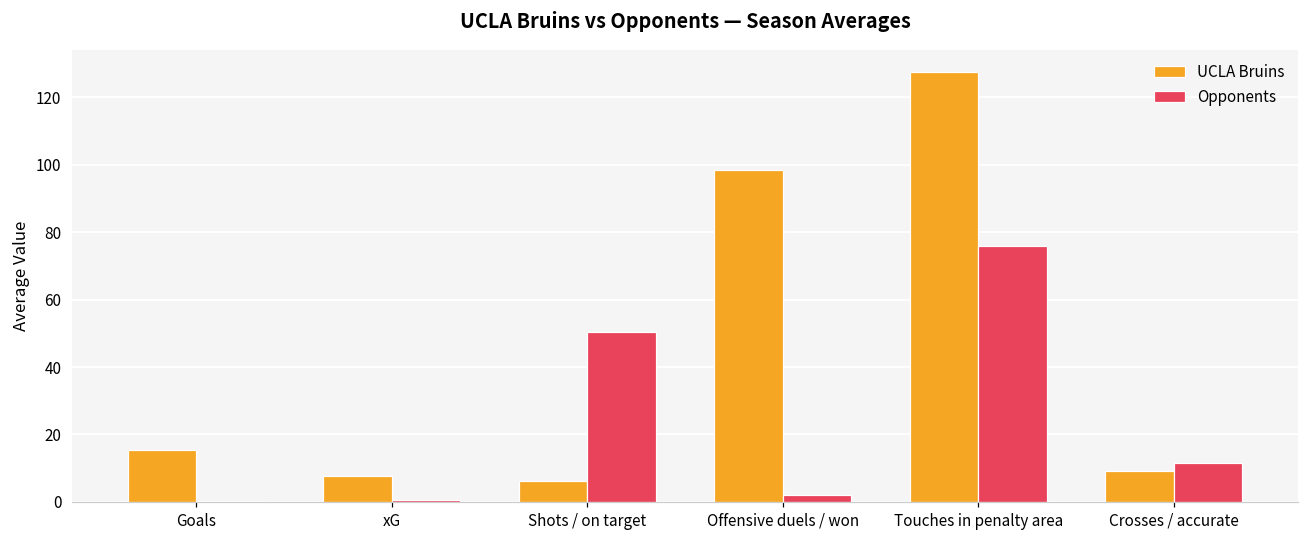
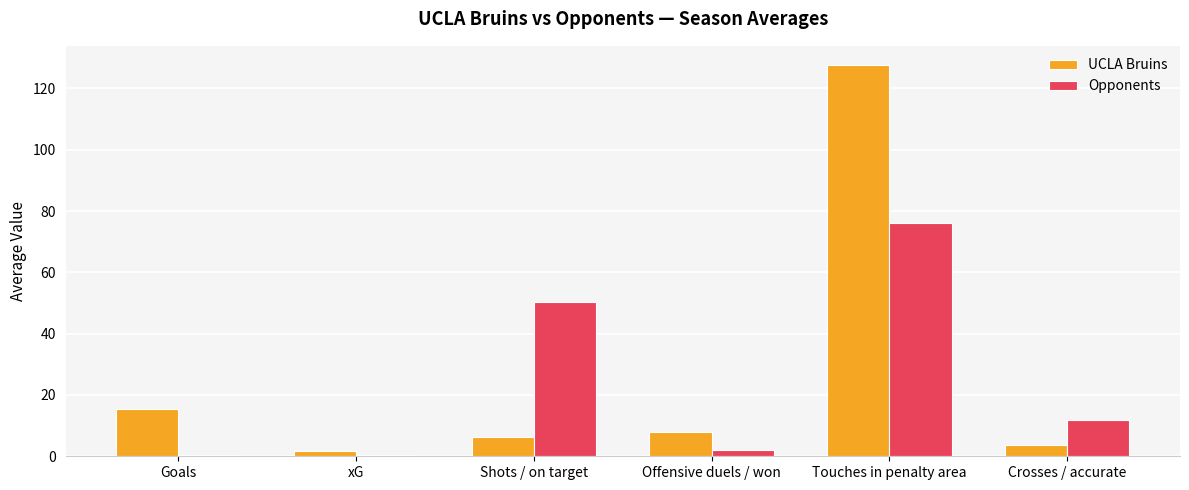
UCLA Bruins, xG: 8 -> 2
UCLA Bruins, Offensive duels / won: 98 -> 8
UCLA Bruins, Crosses / accurate: 9 -> 4
